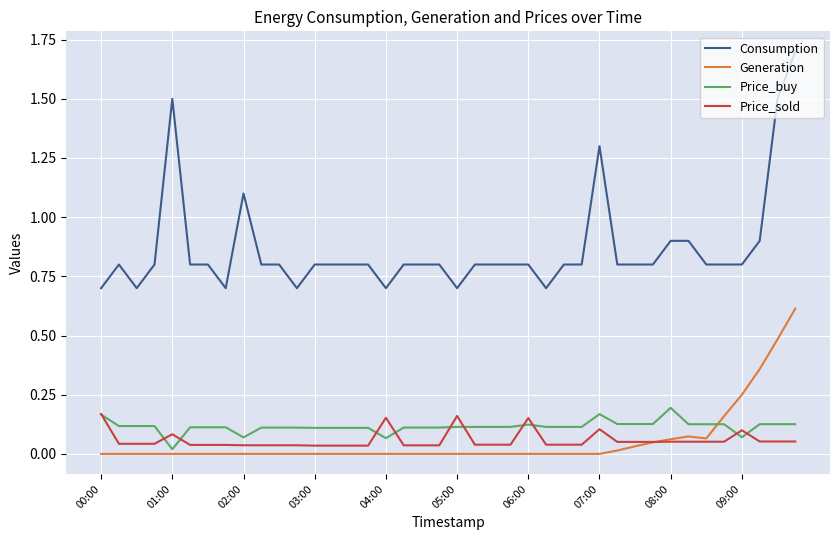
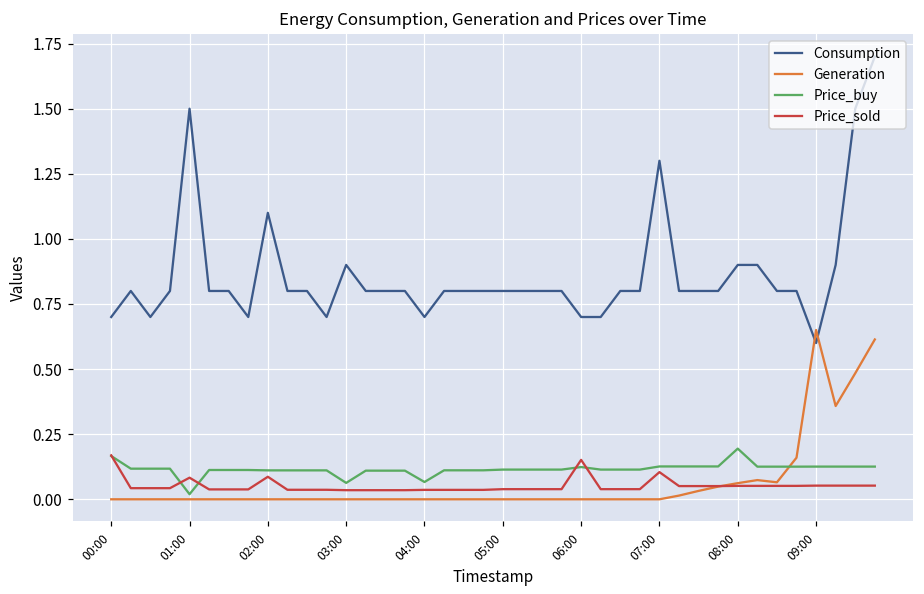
Price_buy, 02:00: 0.07 -> 0.11
Price_sold, 02:00: 0.04 -> 0.09
Consumption, 03:00: 0.8 -> 0.9
Price_buy, 03:00: 0.11 -> 0.06
Price_sold, 04:00: 0.15 -> 0.04
Consumption, 05:00: 0.7 -> 0.8
Price_sold, 05:00: 0.16 -> 0.04
Consumption, 06:00: 0.8 -> 0.7
Price_buy, 07:00: 0.17 -> 0.13
Consumption, 09:00: 0.8 -> 0.6
Generation, 09:00: 0.25 -> 0.65
Price_buy, 09:00: 0.07 -> 0.13
Price_sold, 09:00: 0.10 -> 0.05
